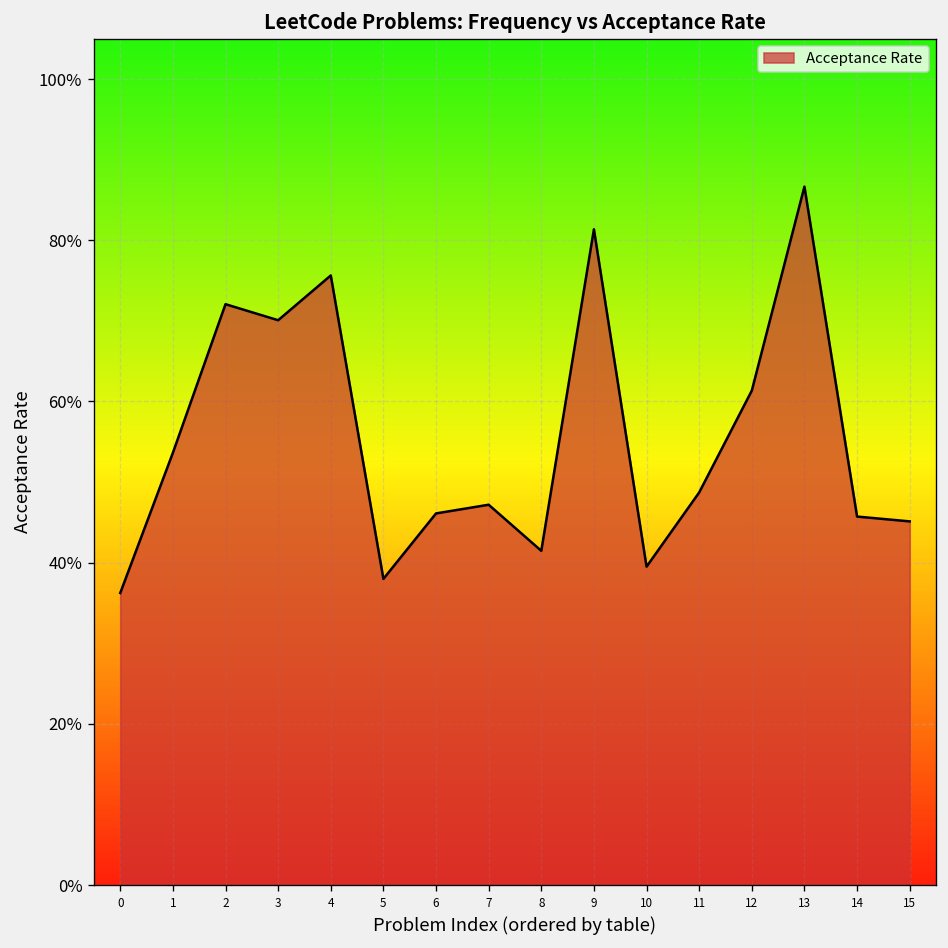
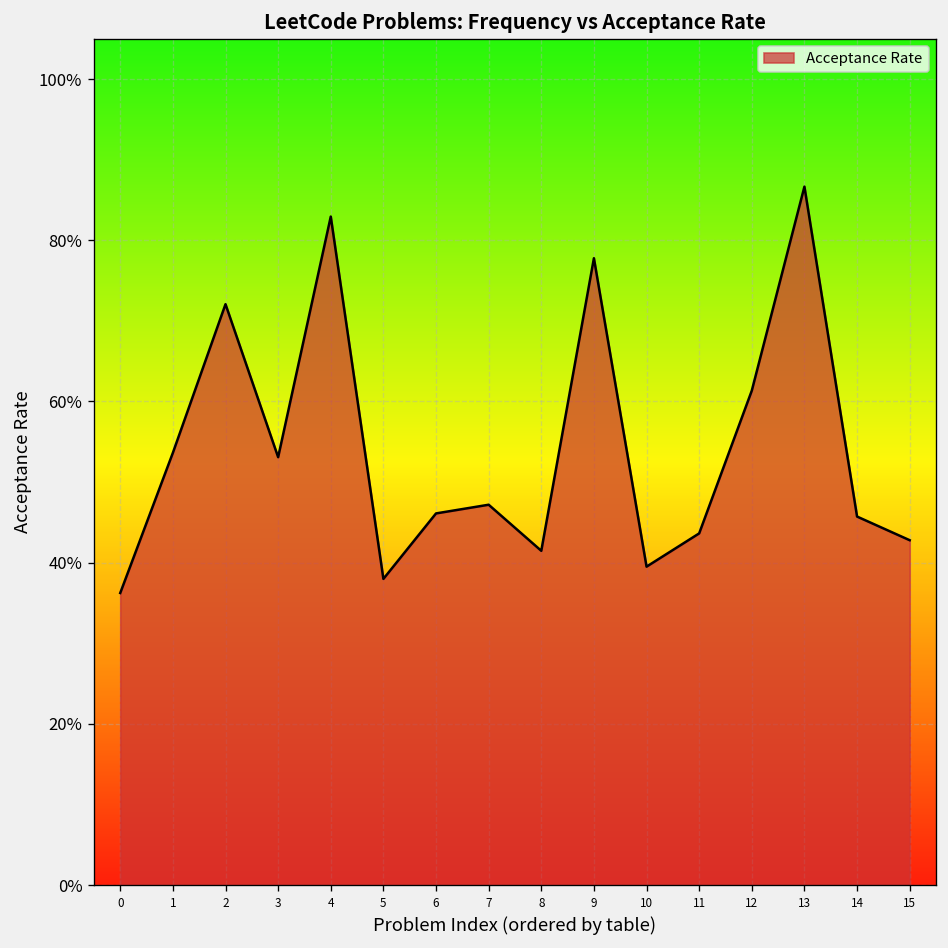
3: 70% -> 53%
4: 76% -> 83%
9: 81% -> 78%
11: 49% -> 44%
15: 45% -> 43%
